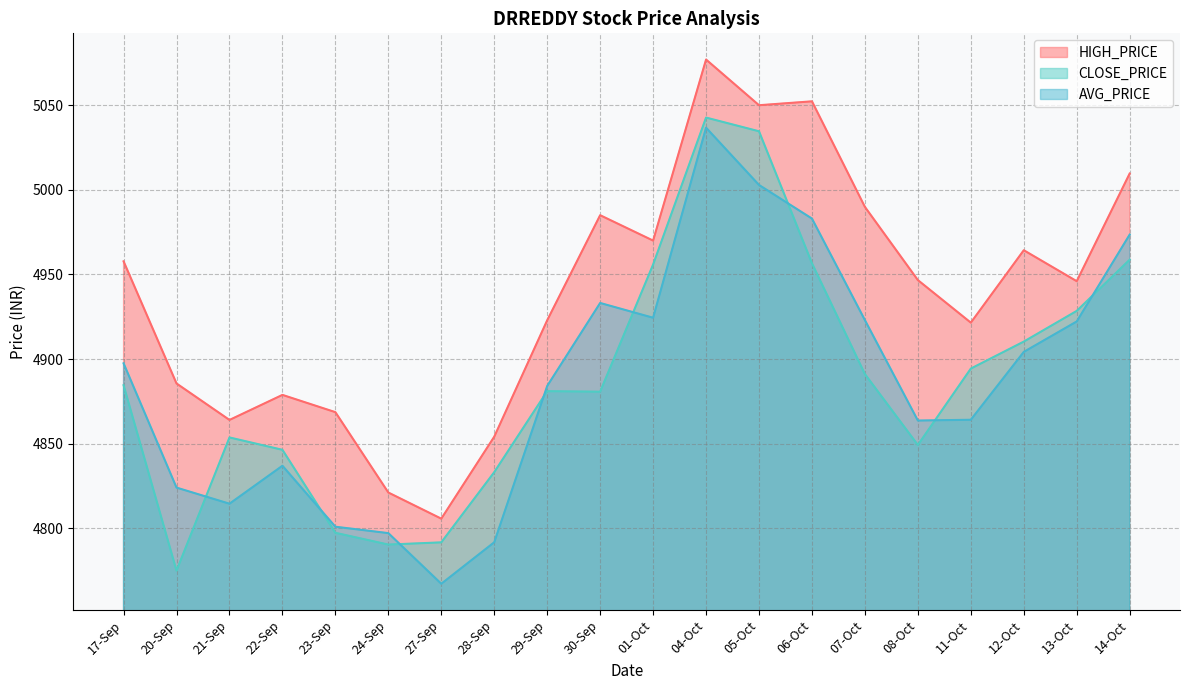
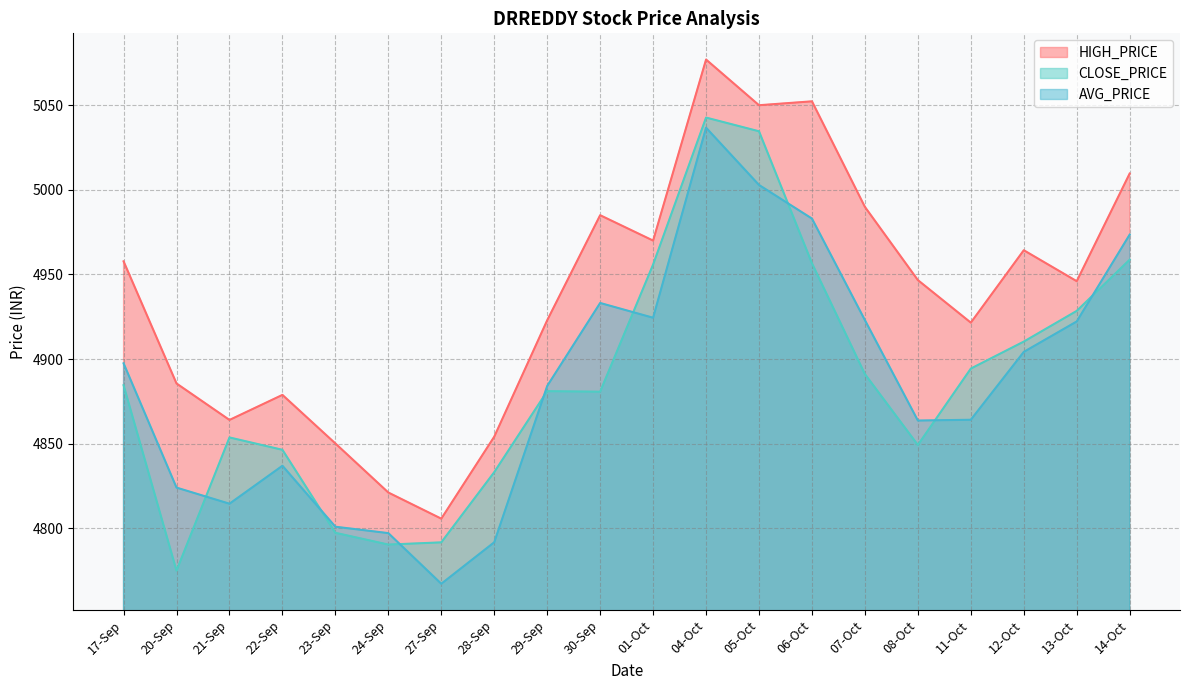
HIGH_PRICE, 23-Sep: 4869 -> 4850
